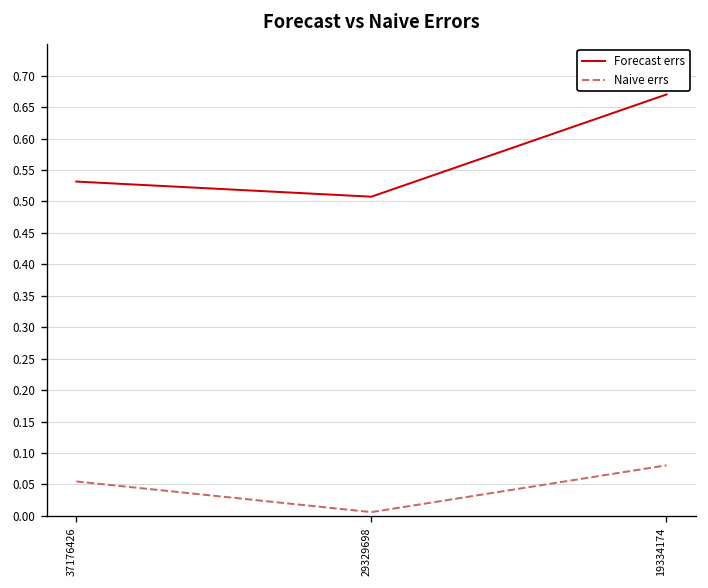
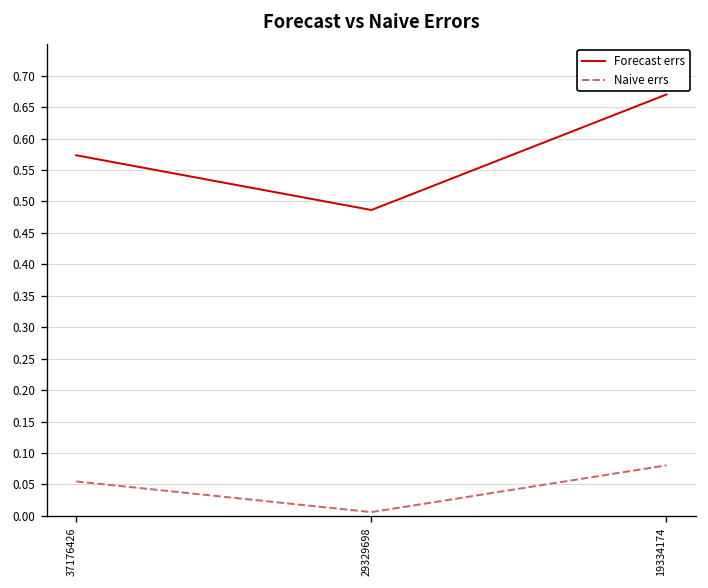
Forecast errs, 37176426: 0.53 -> 0.57
Forecast errs, 29329698: 0.51 -> 0.49
